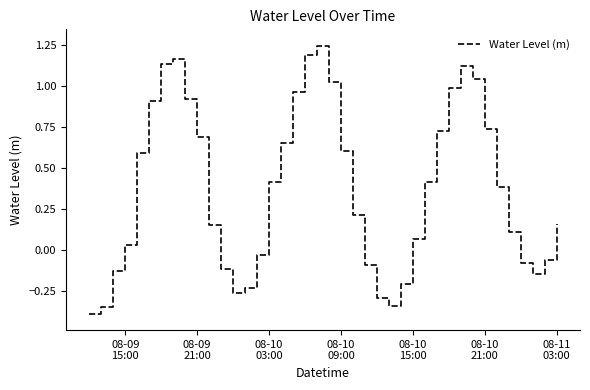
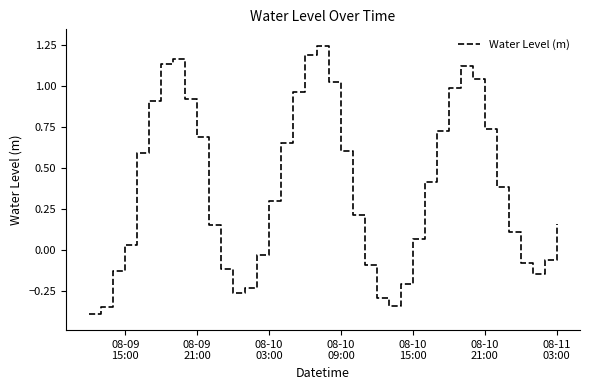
08-10 03:00: 0.42 -> 0.30
